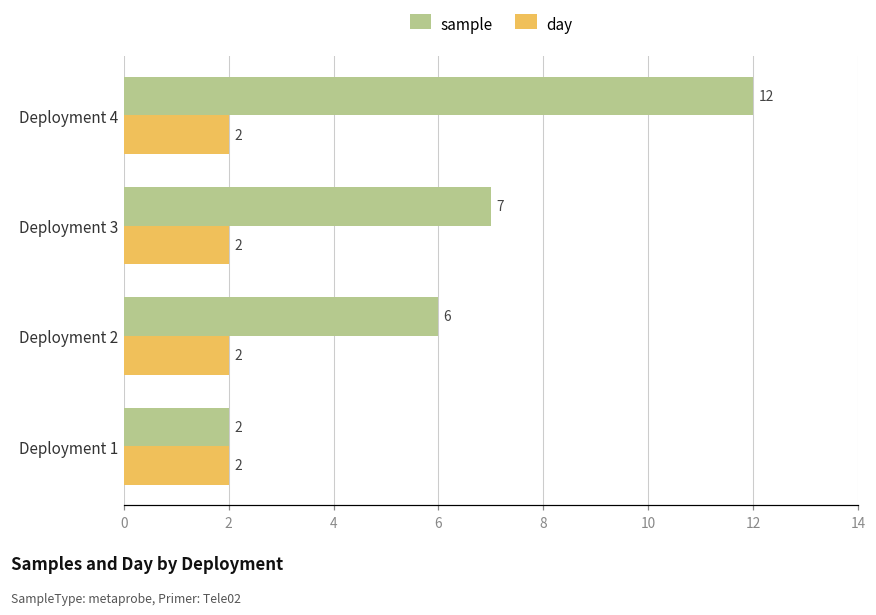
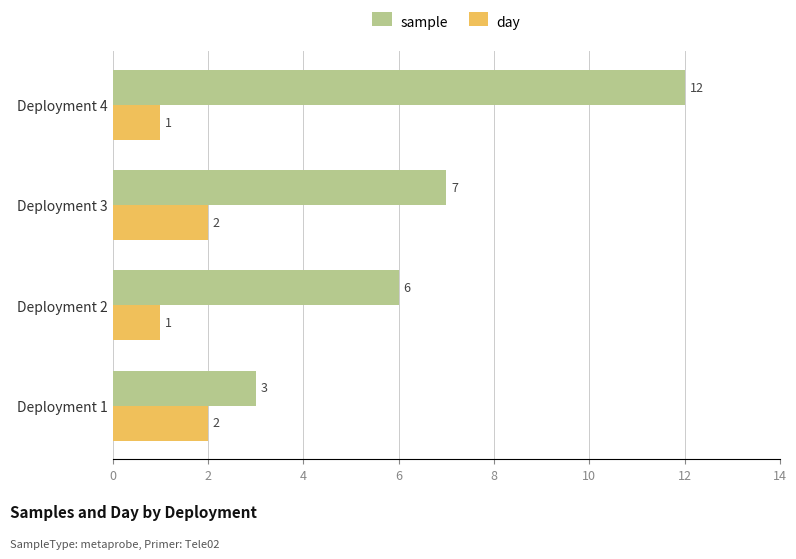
day, Deployment 4: 2 -> 1
day, Deployment 2: 2 -> 1
sample, Deployment 1: 2 -> 3
